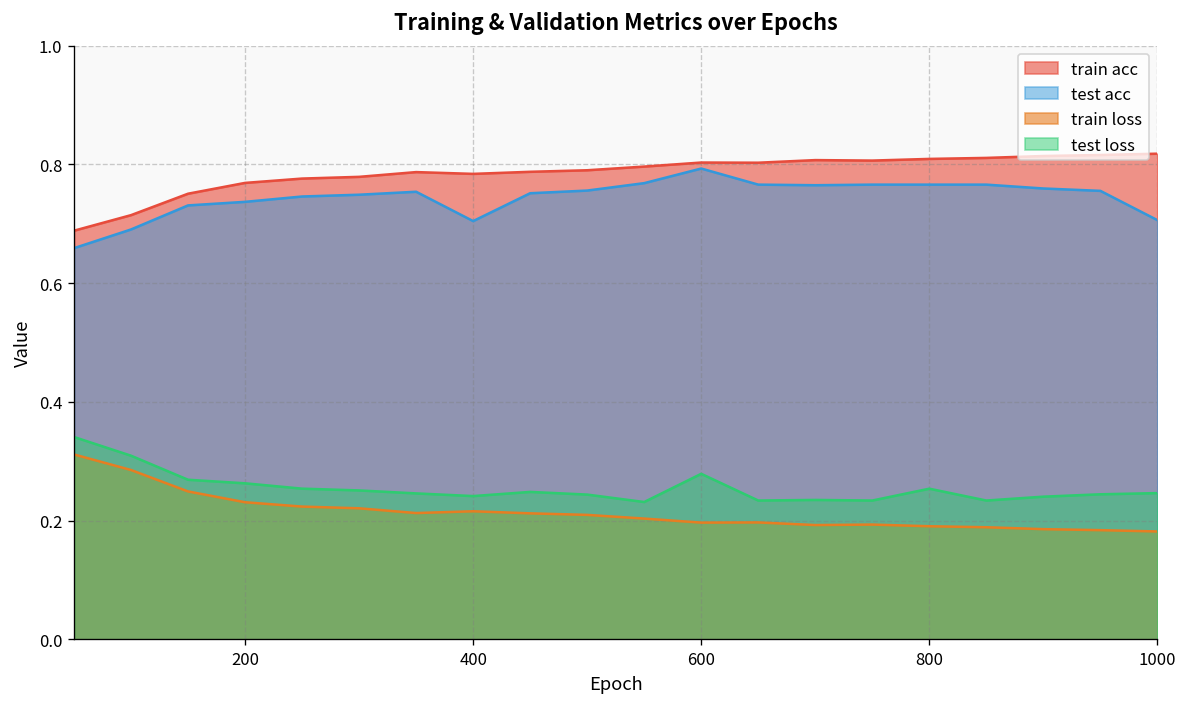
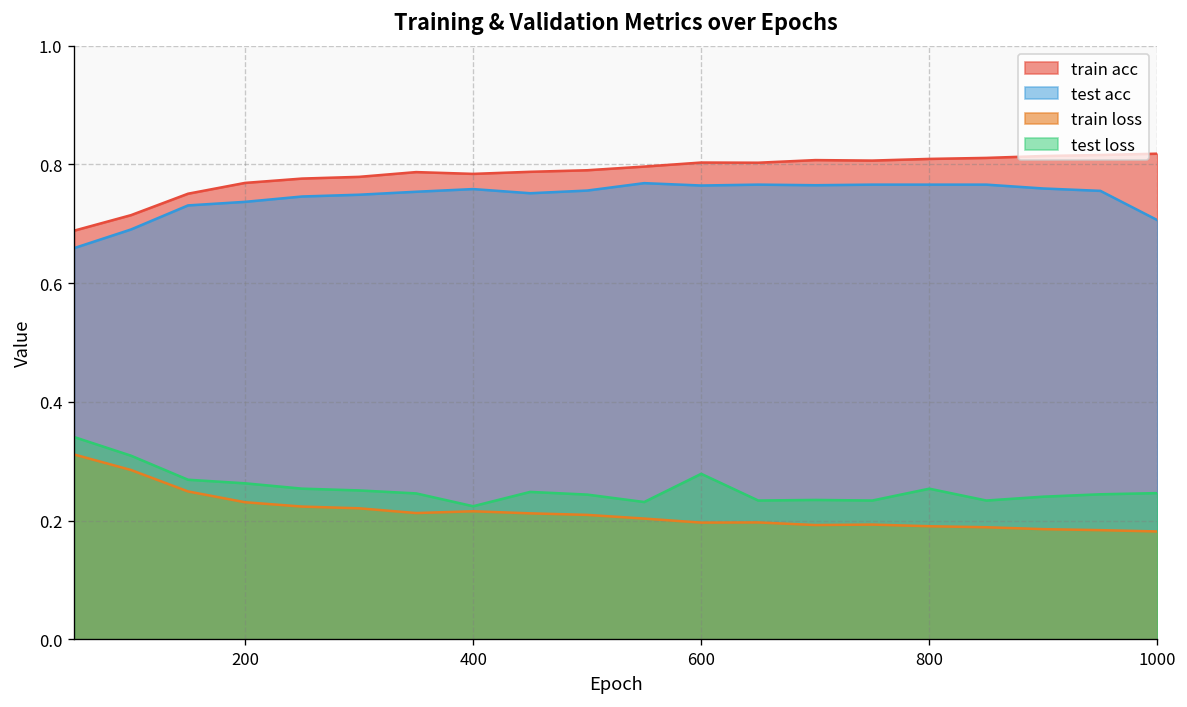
test acc, 400: 0.70 -> 0.76
test loss, 400: 0.24 -> 0.22
test acc, 600: 0.79 -> 0.76
